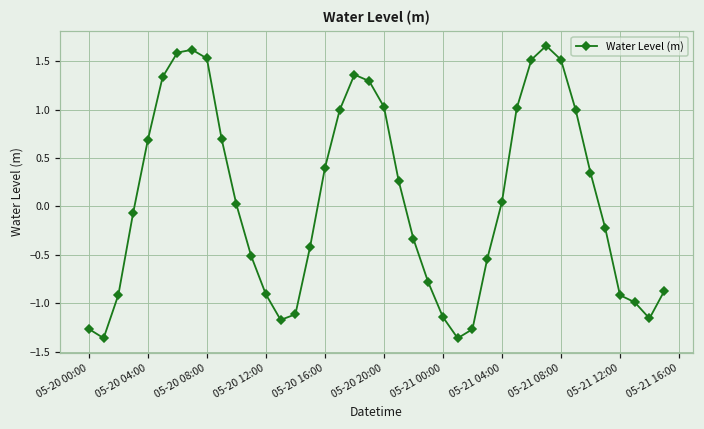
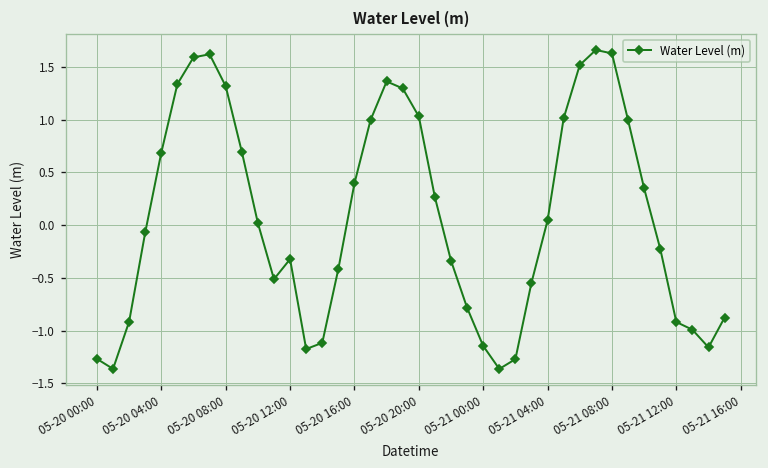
05-20 08:00: 1.5 -> 1.3
05-20 12:00: -0.9 -> -0.3
05-21 08:00: 1.5 -> 1.6
